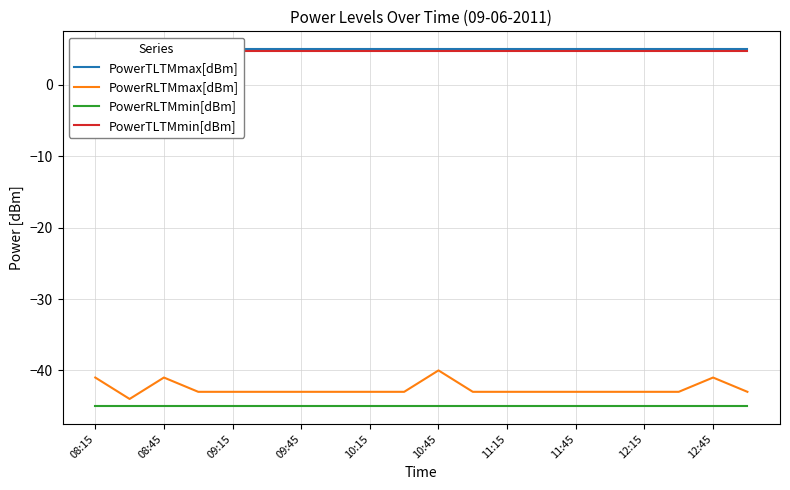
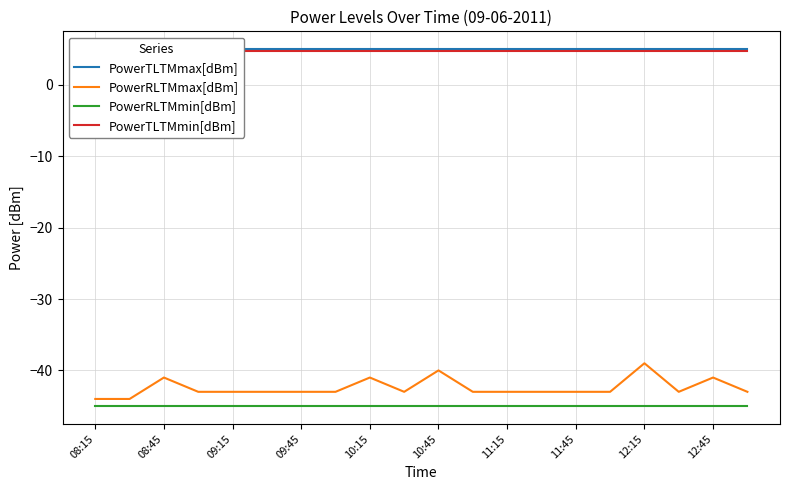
PowerRLTMmax[dBm], 08:15: -41 -> -44
PowerRLTMmax[dBm], 10:15: -43 -> -41
PowerRLTMmax[dBm], 12:15: -43 -> -39
